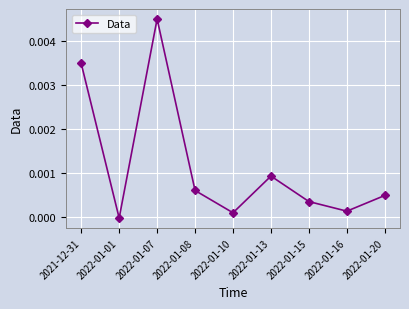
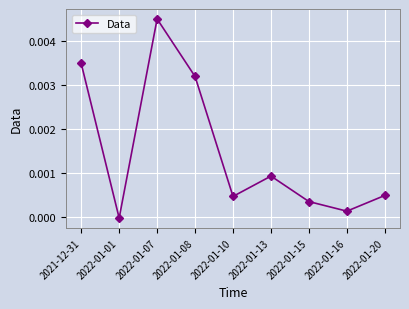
2022-01-08: 0.0006 -> 0.0032
2022-01-10: 0.0001 -> 0.0005
